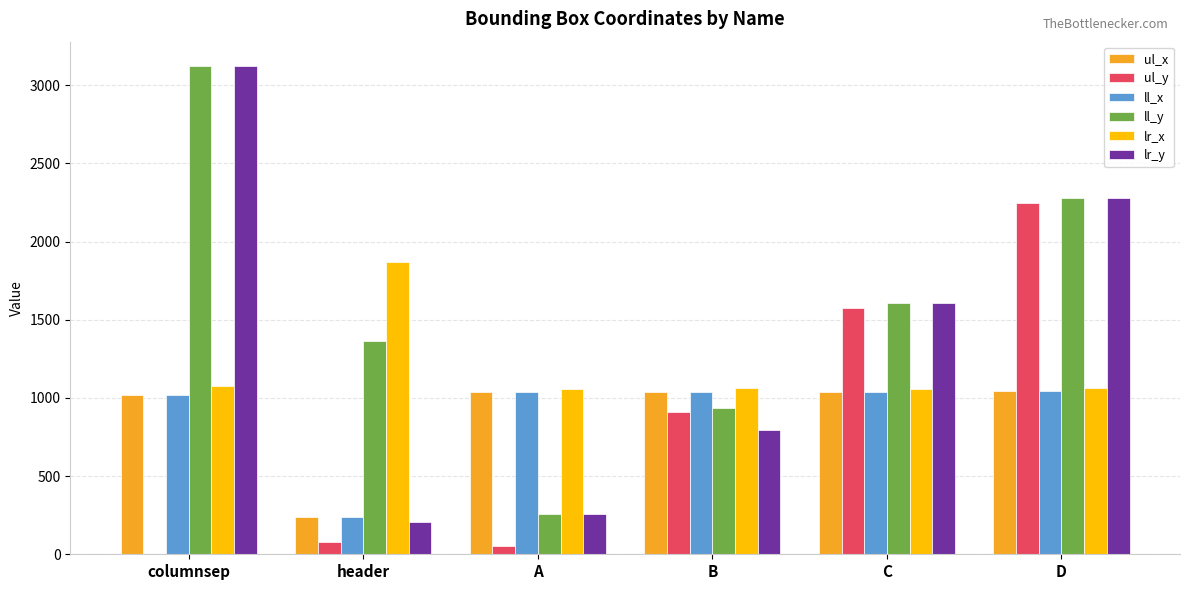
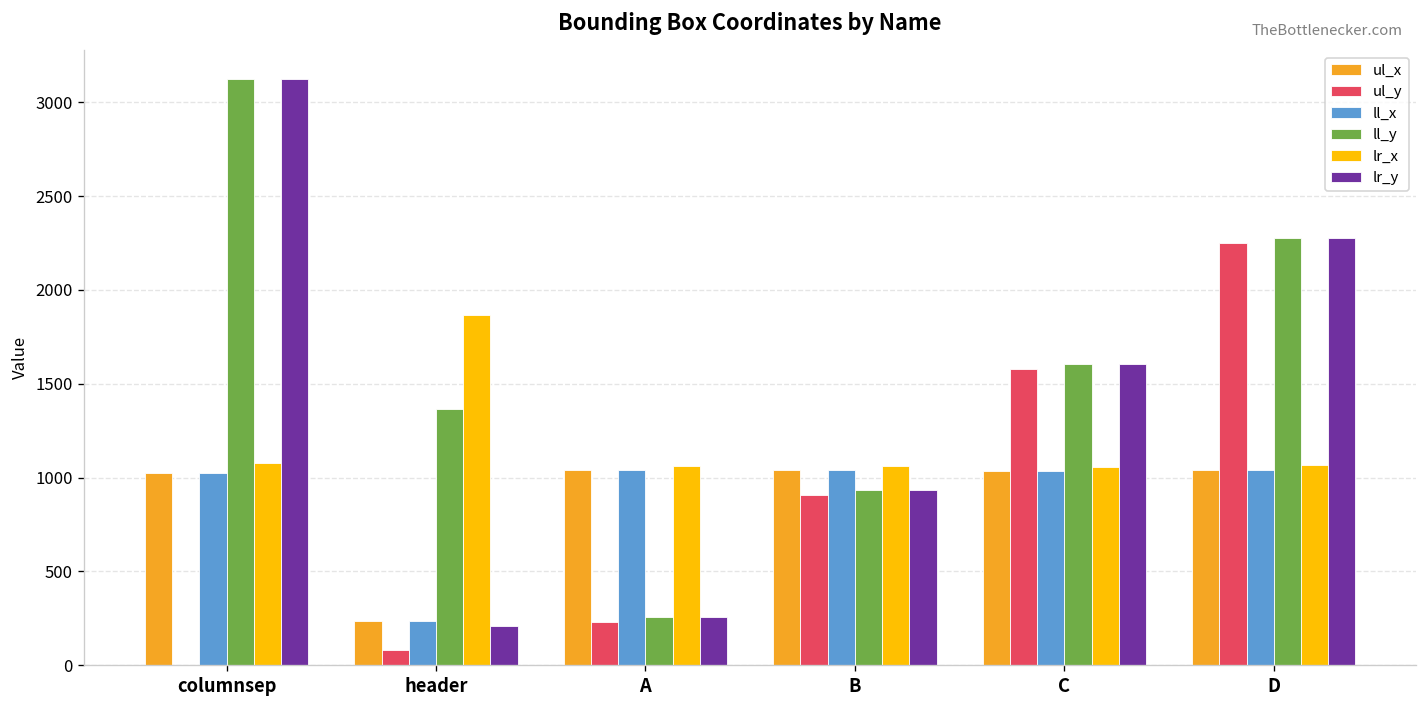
ul_y, A: 60 -> 230
lr_y, B: 790 -> 940
